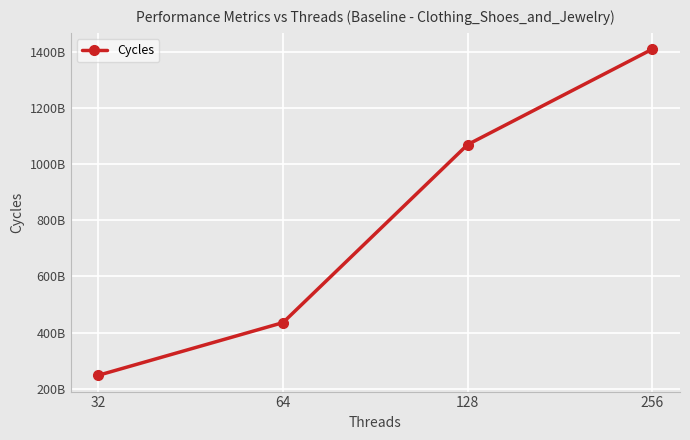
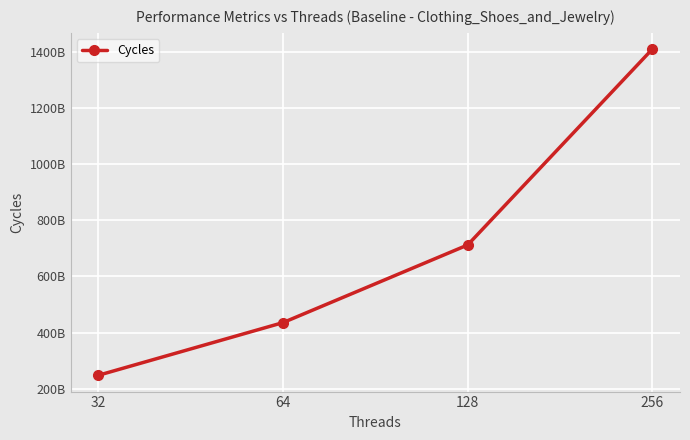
128: 1070000000000 -> 710000000000
